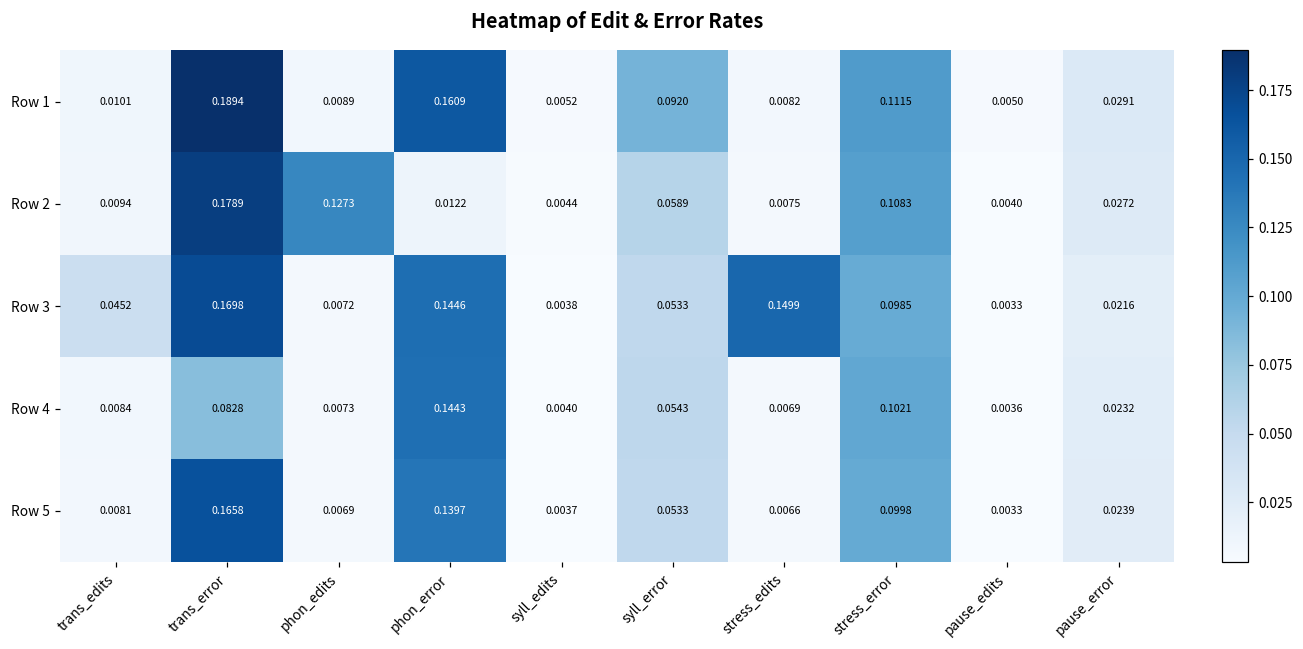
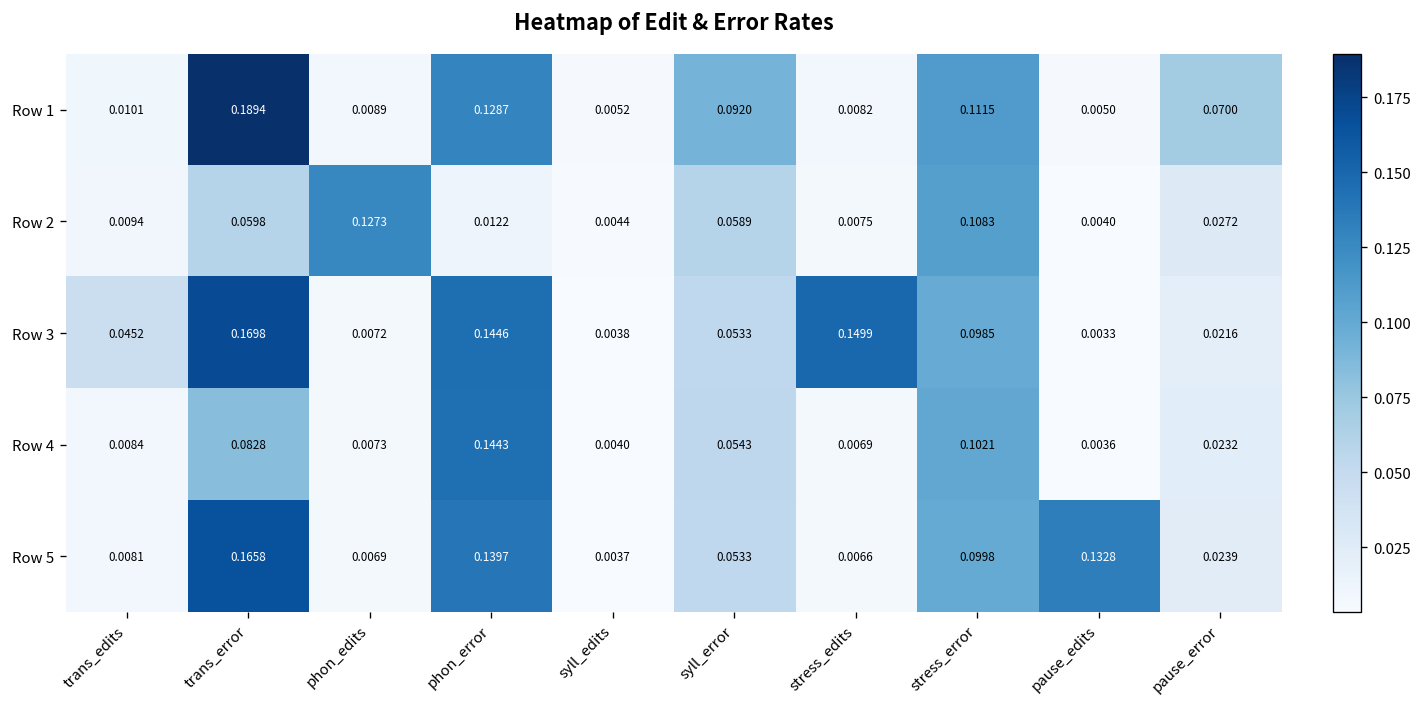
Row 1, phon_error: 0.1609 -> 0.1287
Row 1, pause_error: 0.0291 -> 0.0700
Row 2, trans_error: 0.1789 -> 0.0598
Row 5, pause_edits: 0.0033 -> 0.1328
